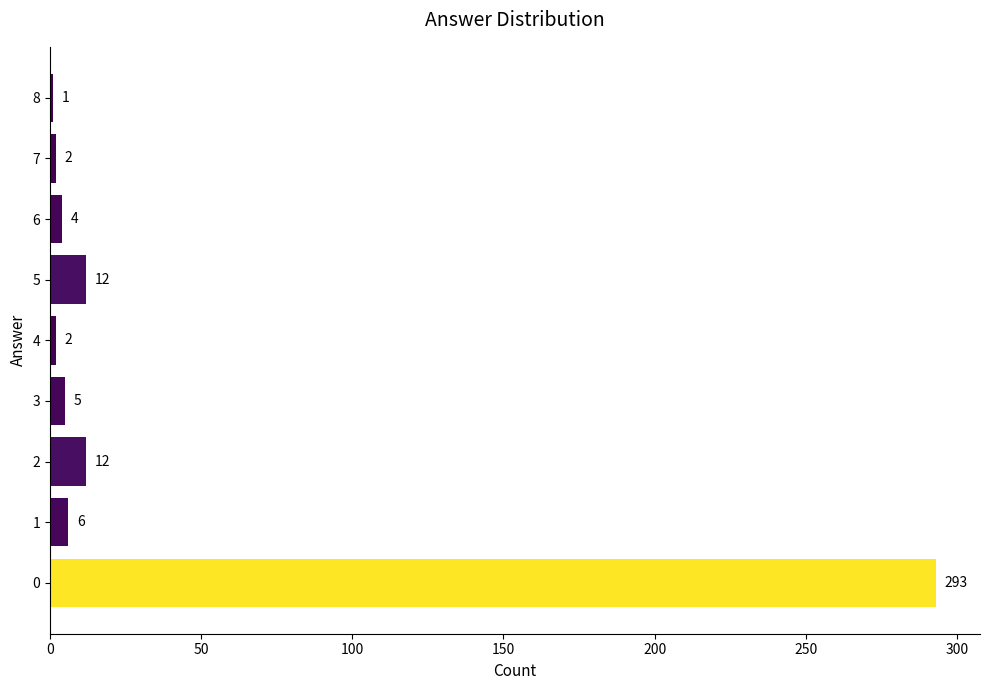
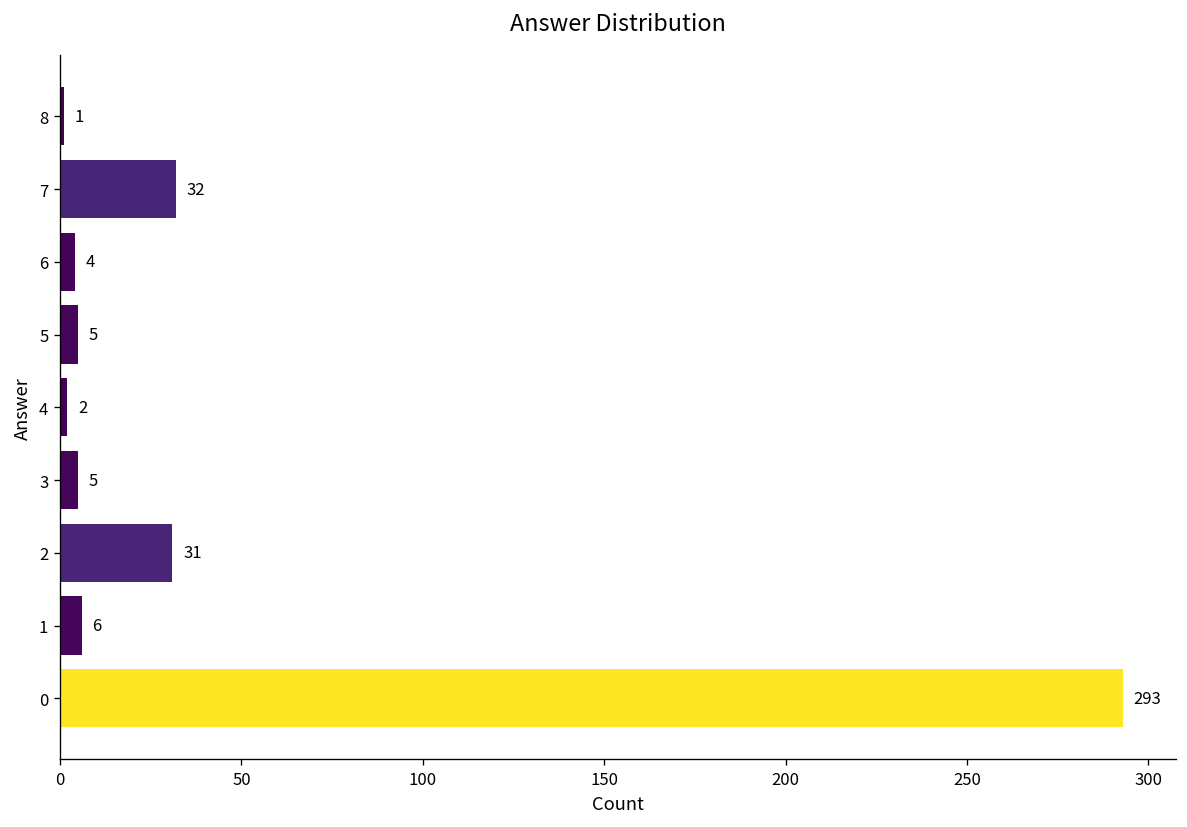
7: 2 -> 32
5: 12 -> 5
2: 12 -> 31
